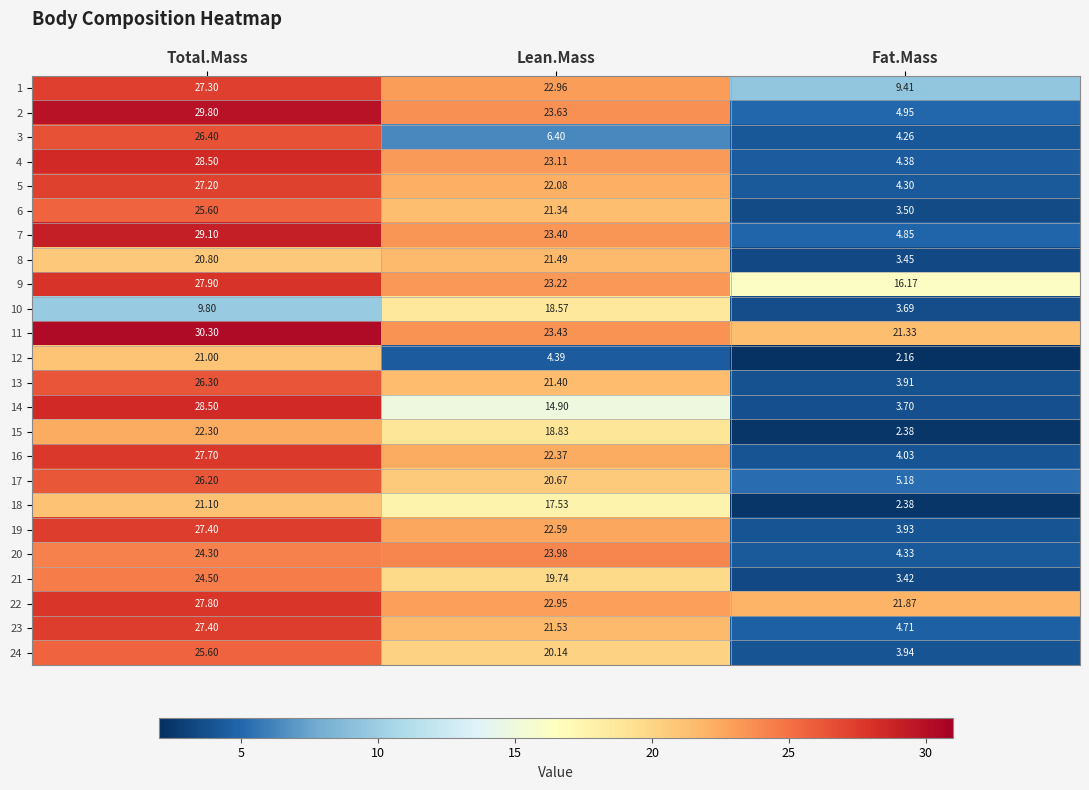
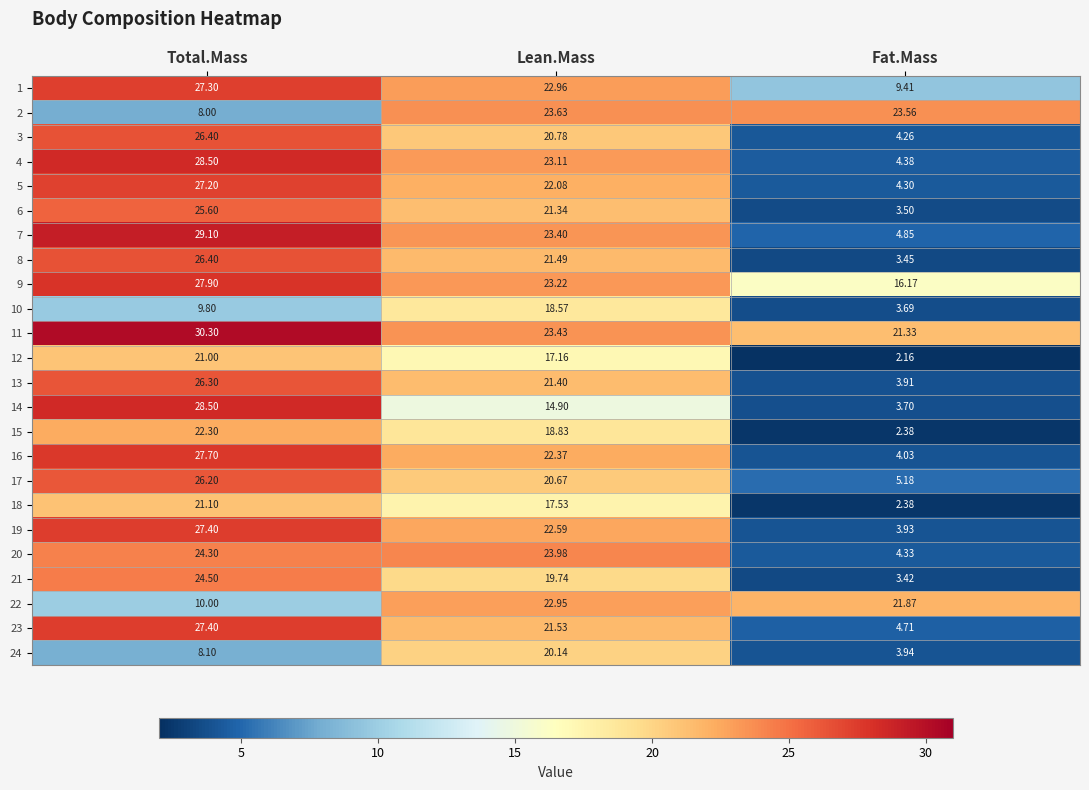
2, Total.Mass: 29.80 -> 8.00
2, Fat.Mass: 4.95 -> 23.56
3, Lean.Mass: 6.40 -> 20.78
8, Total.Mass: 20.80 -> 26.40
12, Lean.Mass: 4.39 -> 17.16
22, Total.Mass: 27.80 -> 10.00
24, Total.Mass: 25.60 -> 8.10
